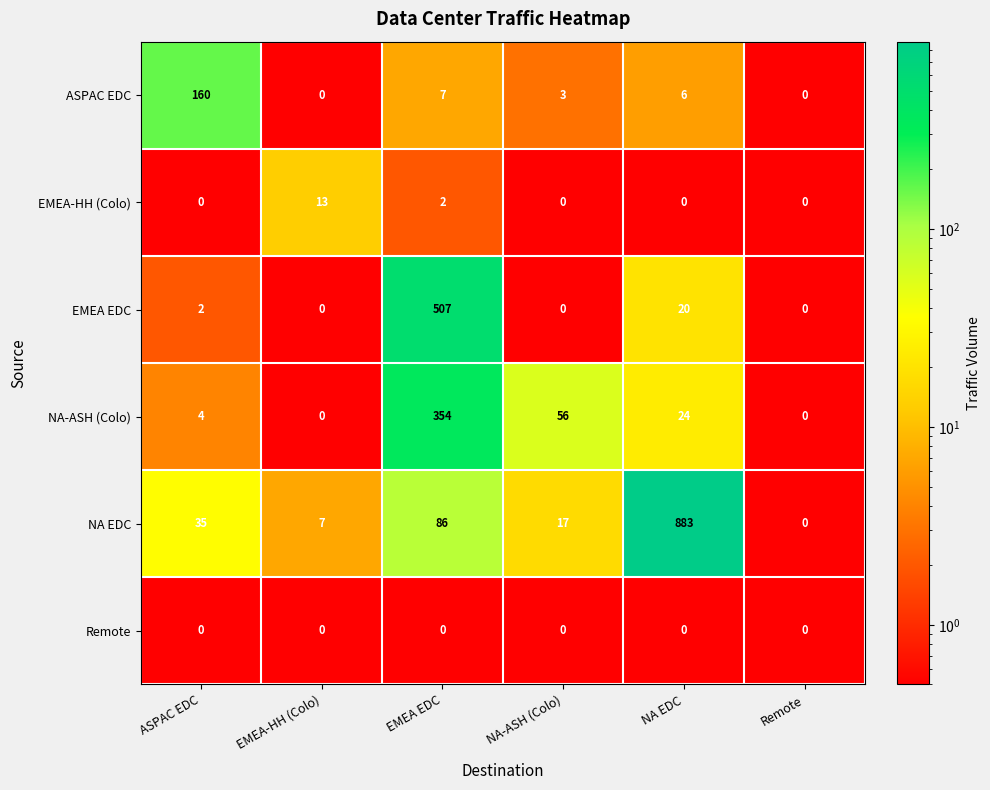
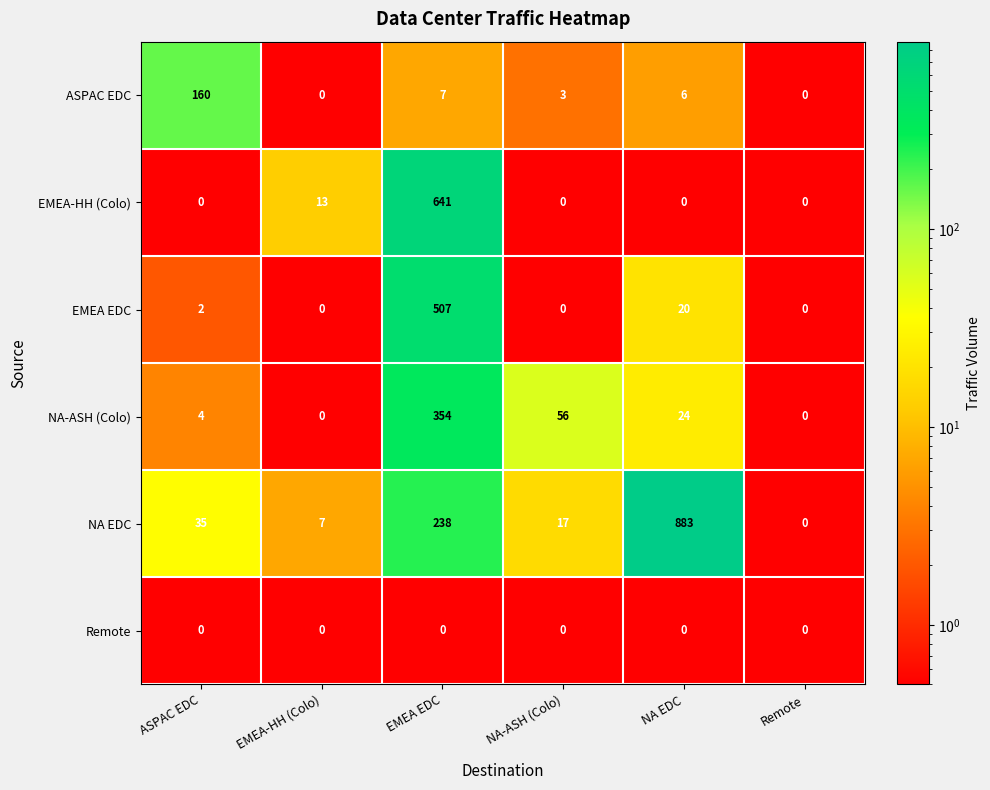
EMEA-HH (Colo), EMEA EDC: 2 -> 641
NA EDC, EMEA EDC: 86 -> 238
